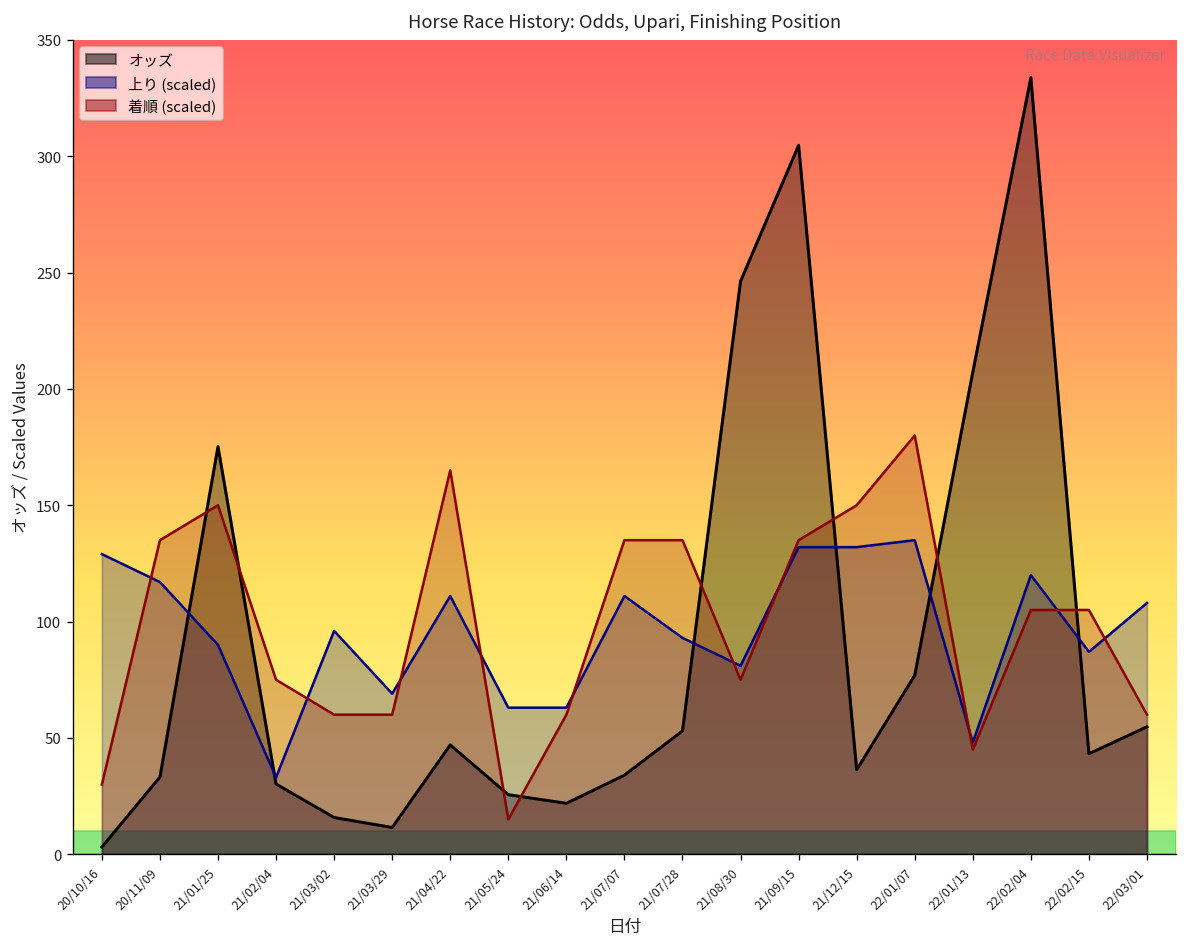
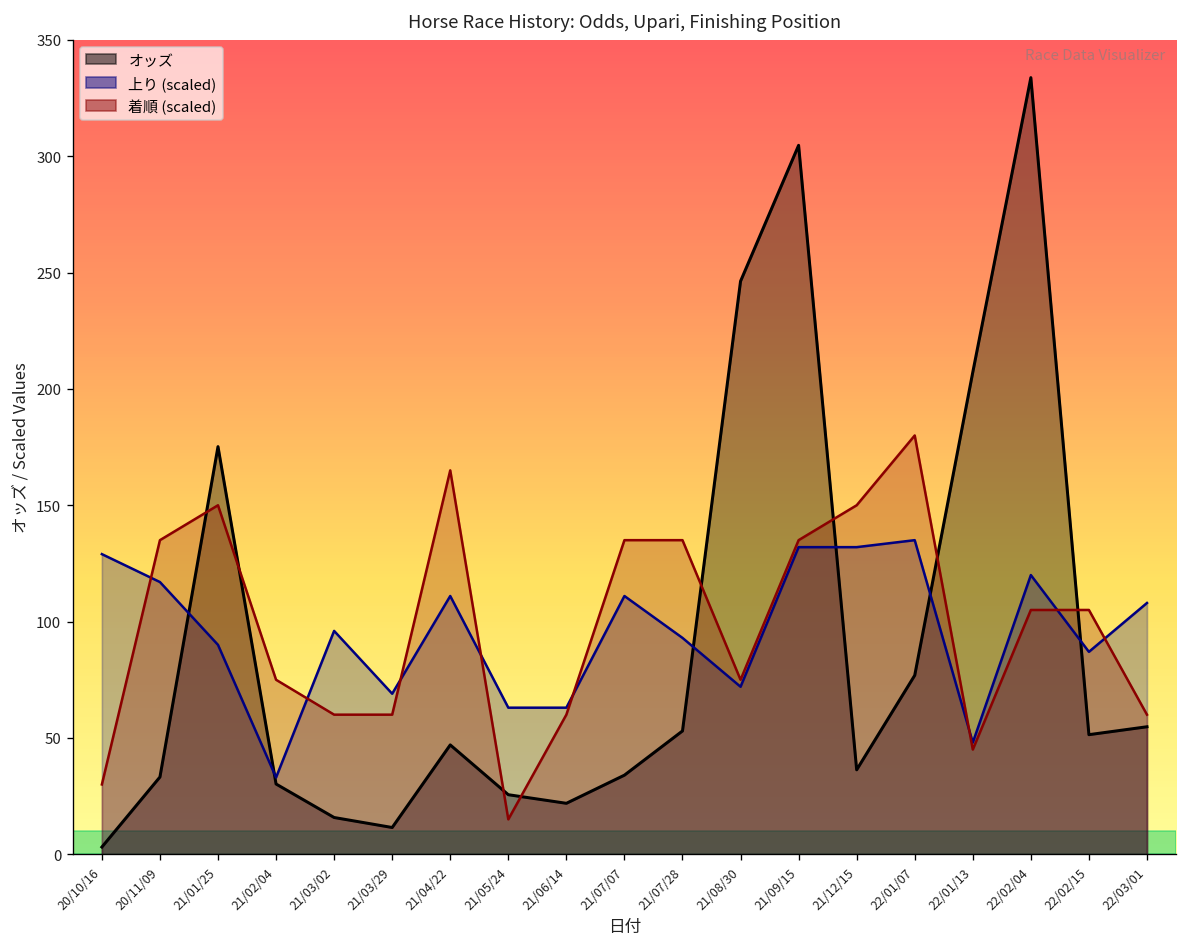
上り (scaled), 21/08/30: 81 -> 72
オッズ, 22/02/15: 43 -> 51
